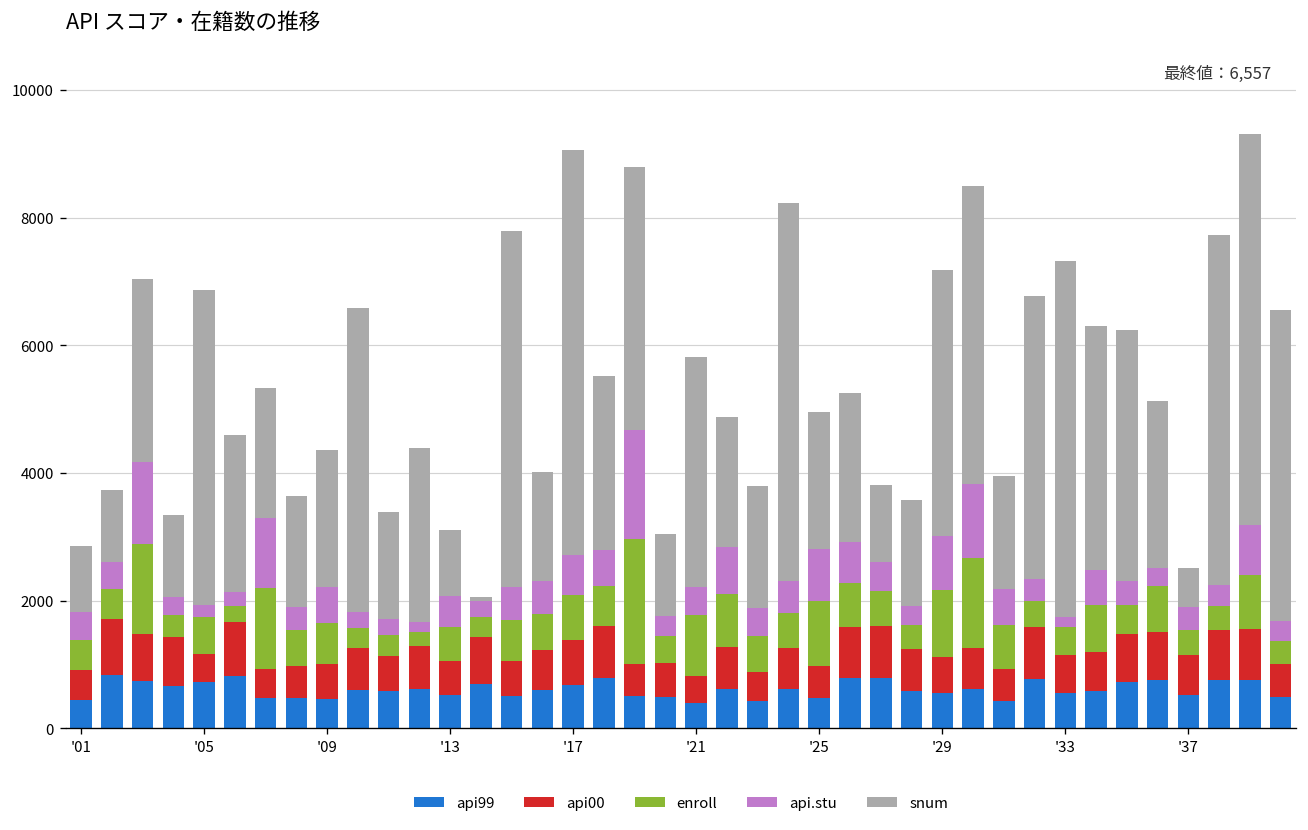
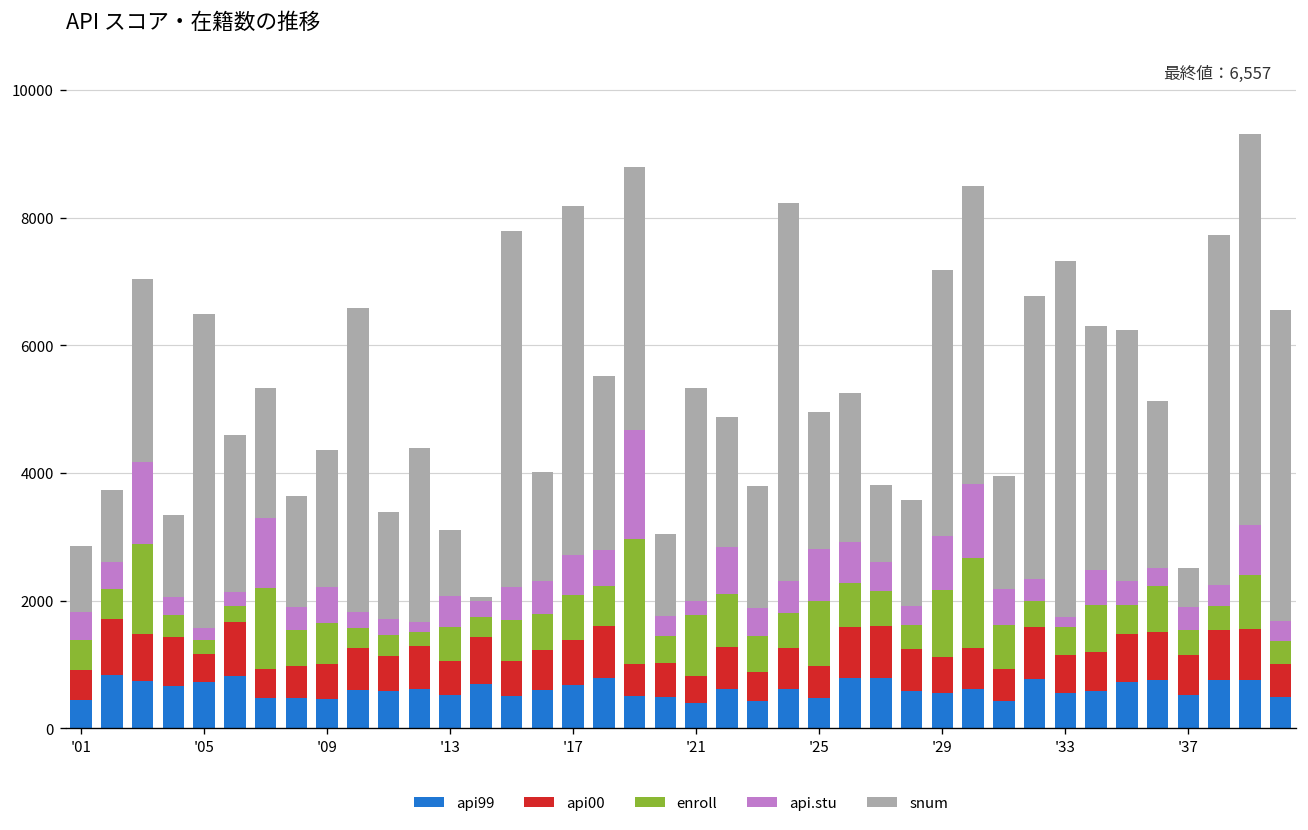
enroll, '05: 600 -> 200
snum, '17: 6300 -> 5500
api.stu, '21: 400 -> 200
snum, '21: 3600 -> 3300
